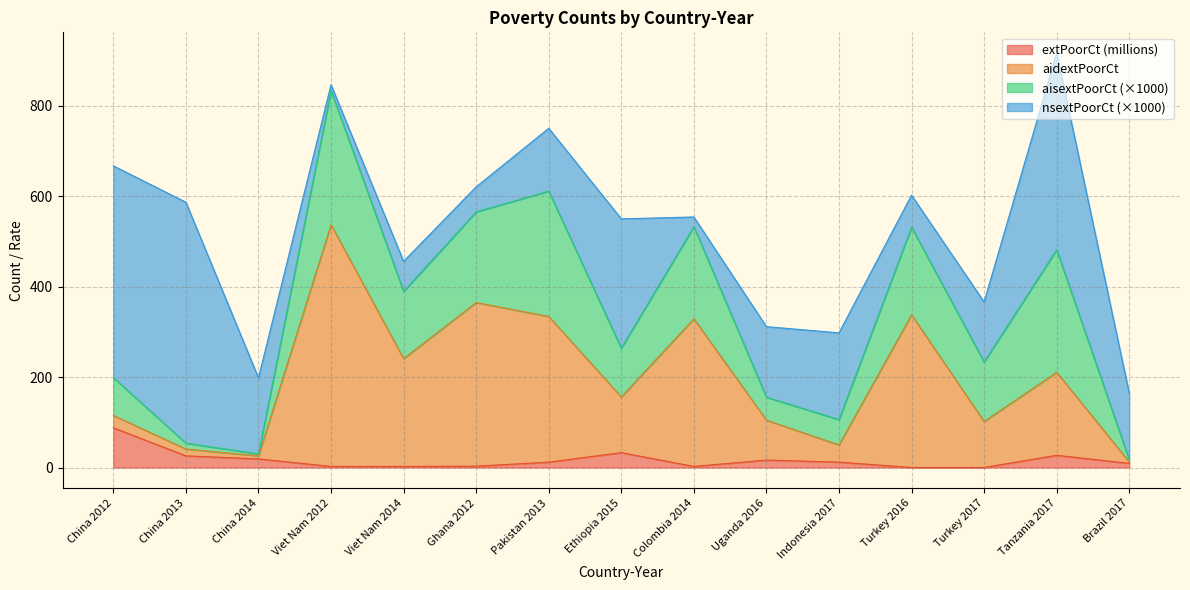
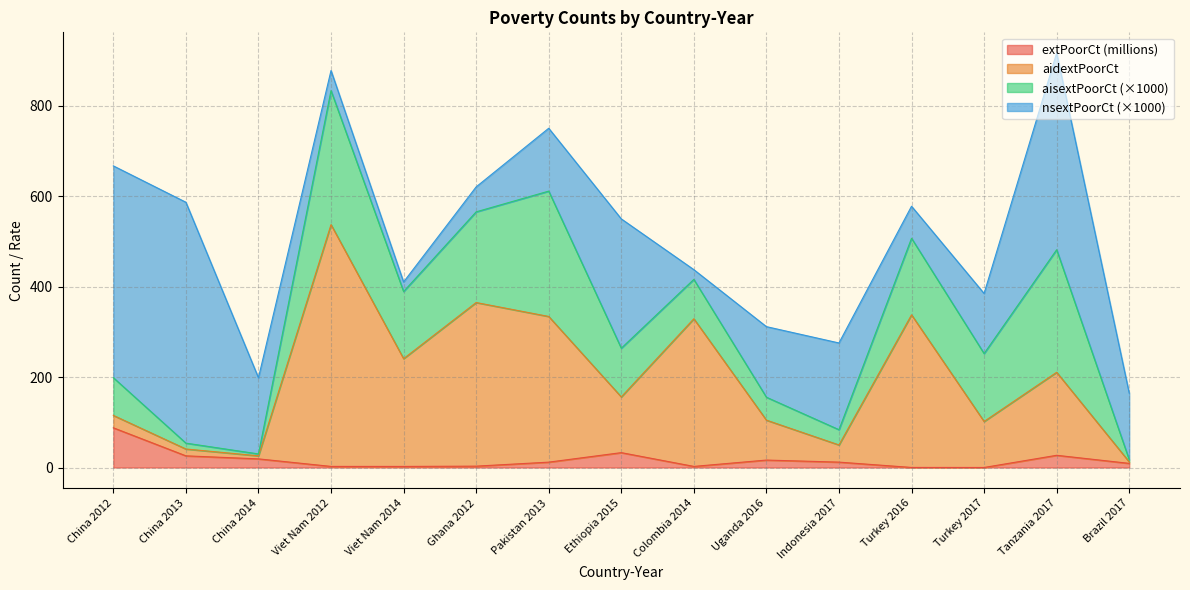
nsextPoorCt (×1000), Viet Nam 2012: 10 -> 40
nsextPoorCt (×1000), Viet Nam 2014: 70 -> 20
aisextPoorCt (×1000), Colombia 2014: 200 -> 90
aisextPoorCt (×1000), Indonesia 2017: 60 -> 30
aisextPoorCt (×1000), Turkey 2016: 190 -> 170
aisextPoorCt (×1000), Turkey 2017: 130 -> 150
